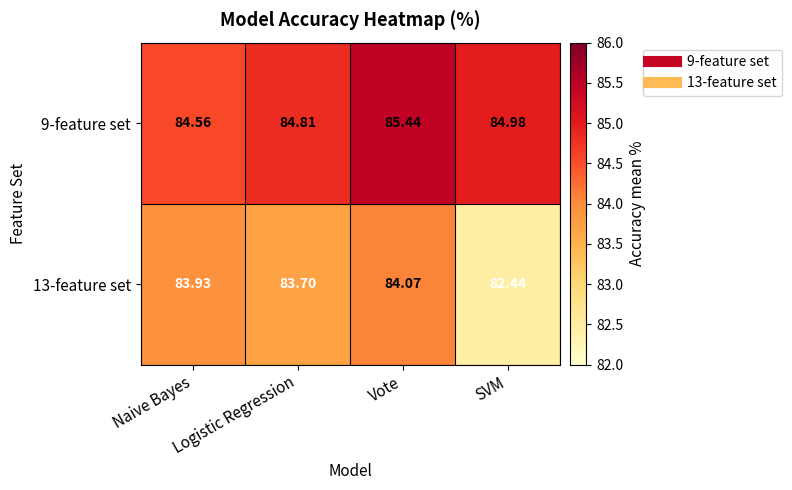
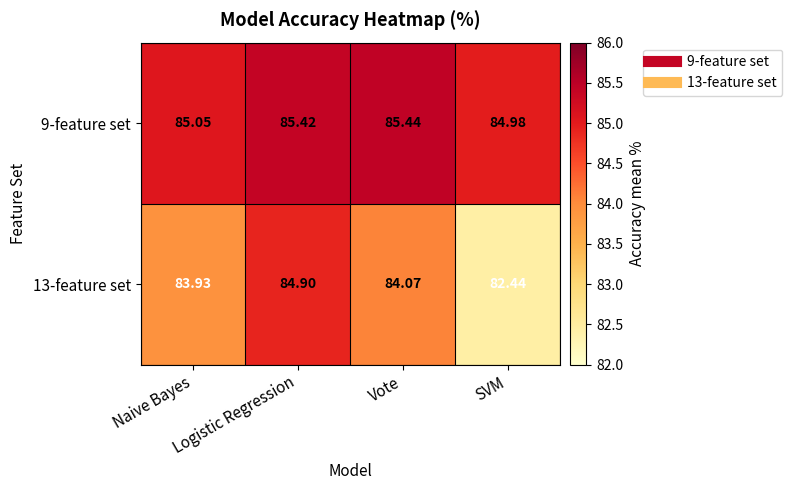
9-feature set, Naive Bayes: 84.56 -> 85.05
9-feature set, Logistic Regression: 84.81 -> 85.42
13-feature set, Logistic Regression: 83.70 -> 84.90
